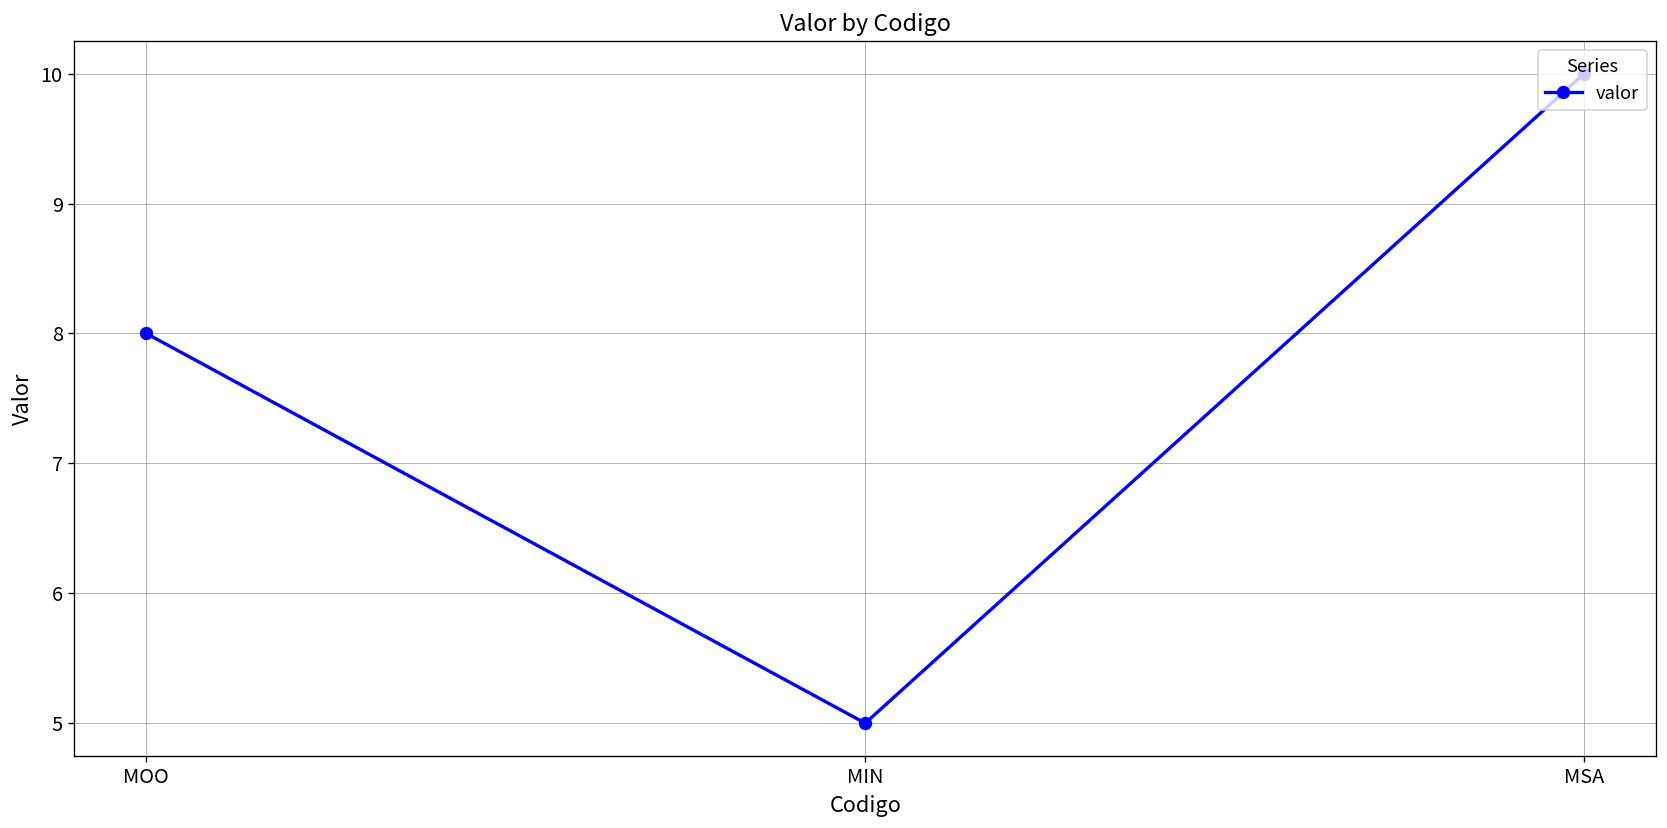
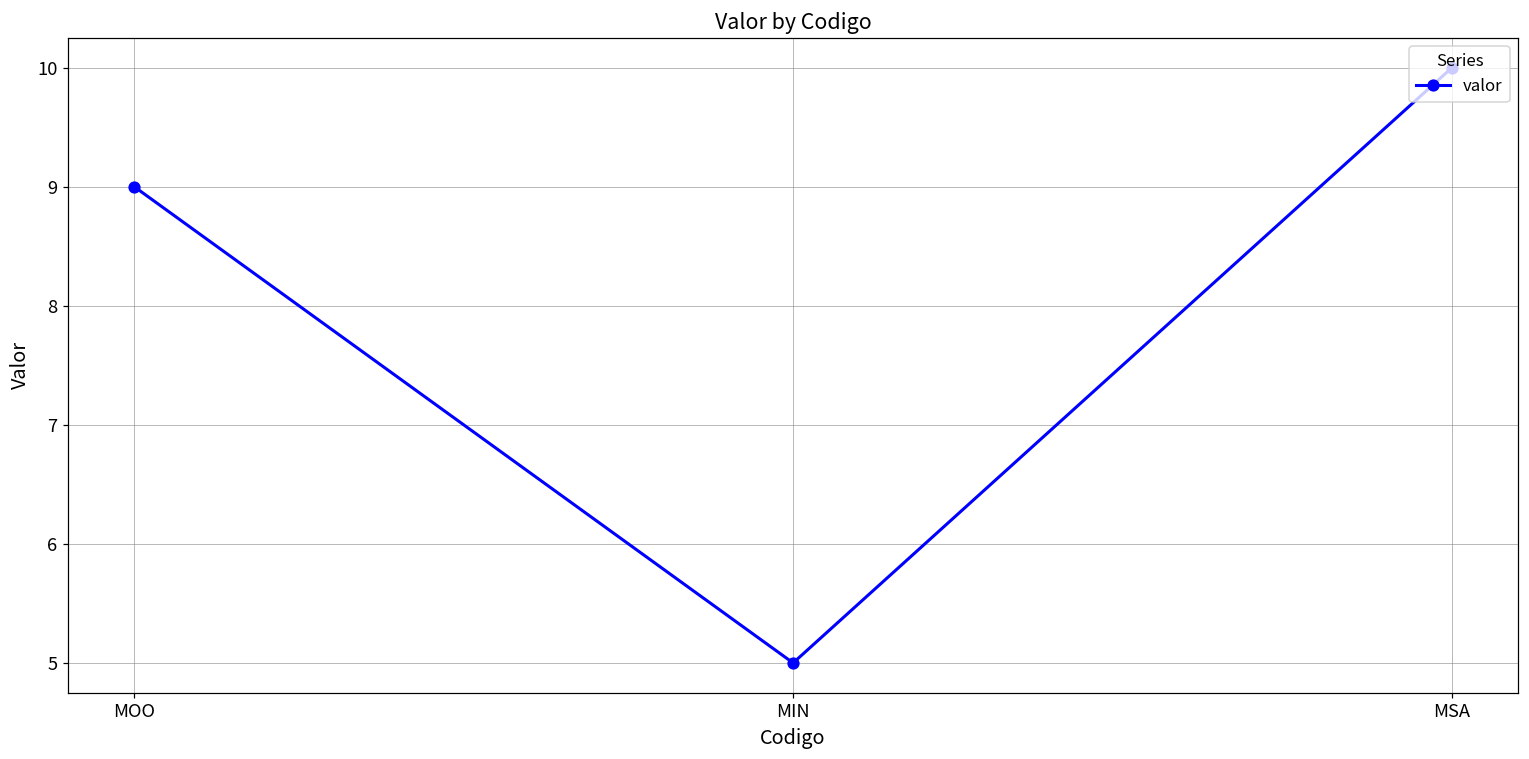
MOO: 8 -> 9
